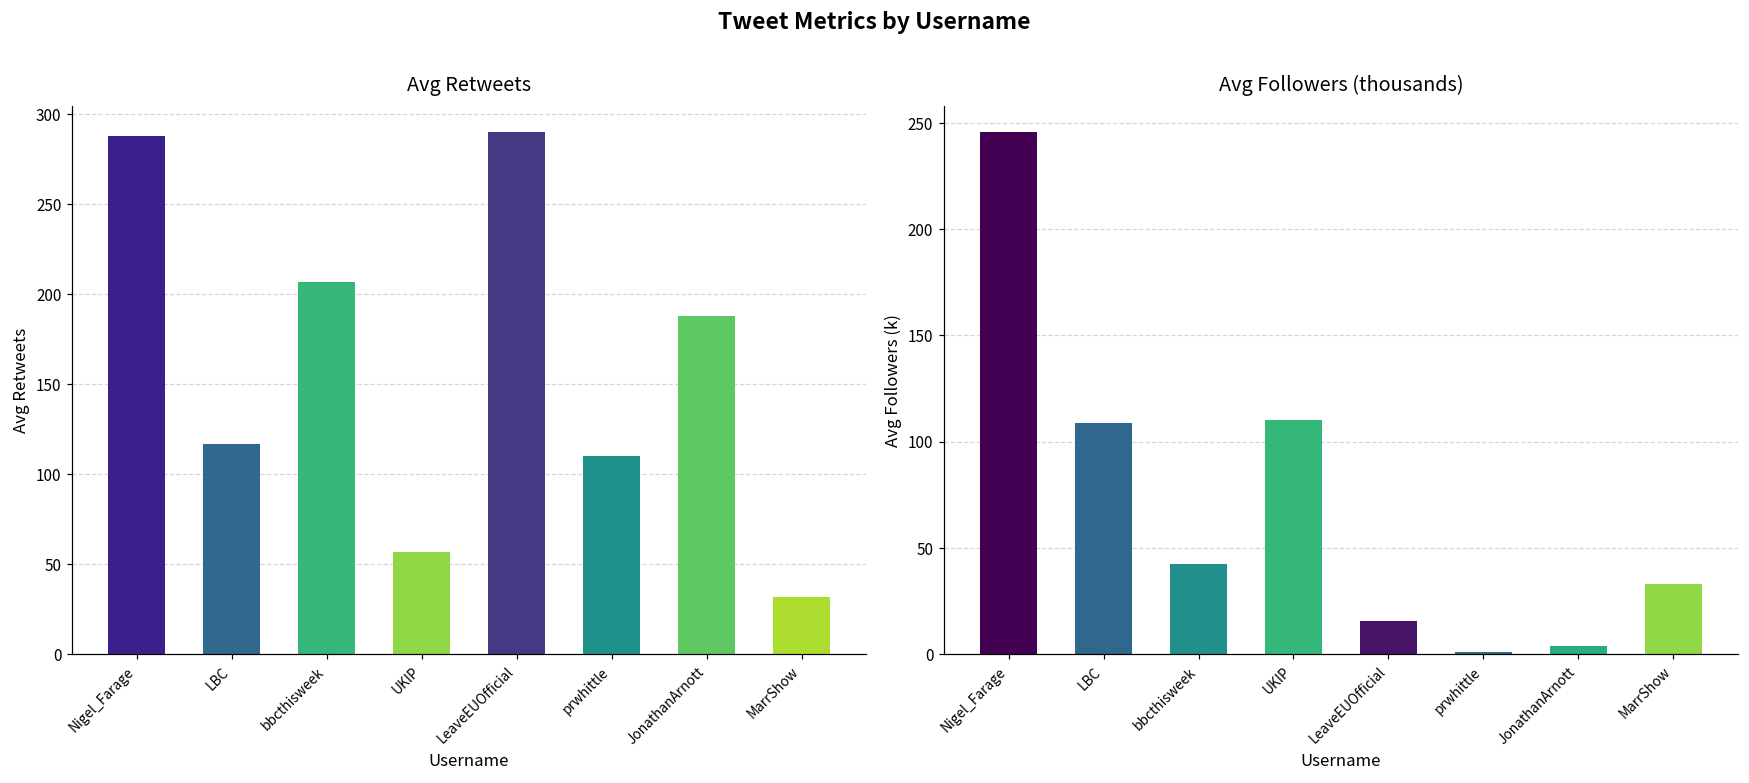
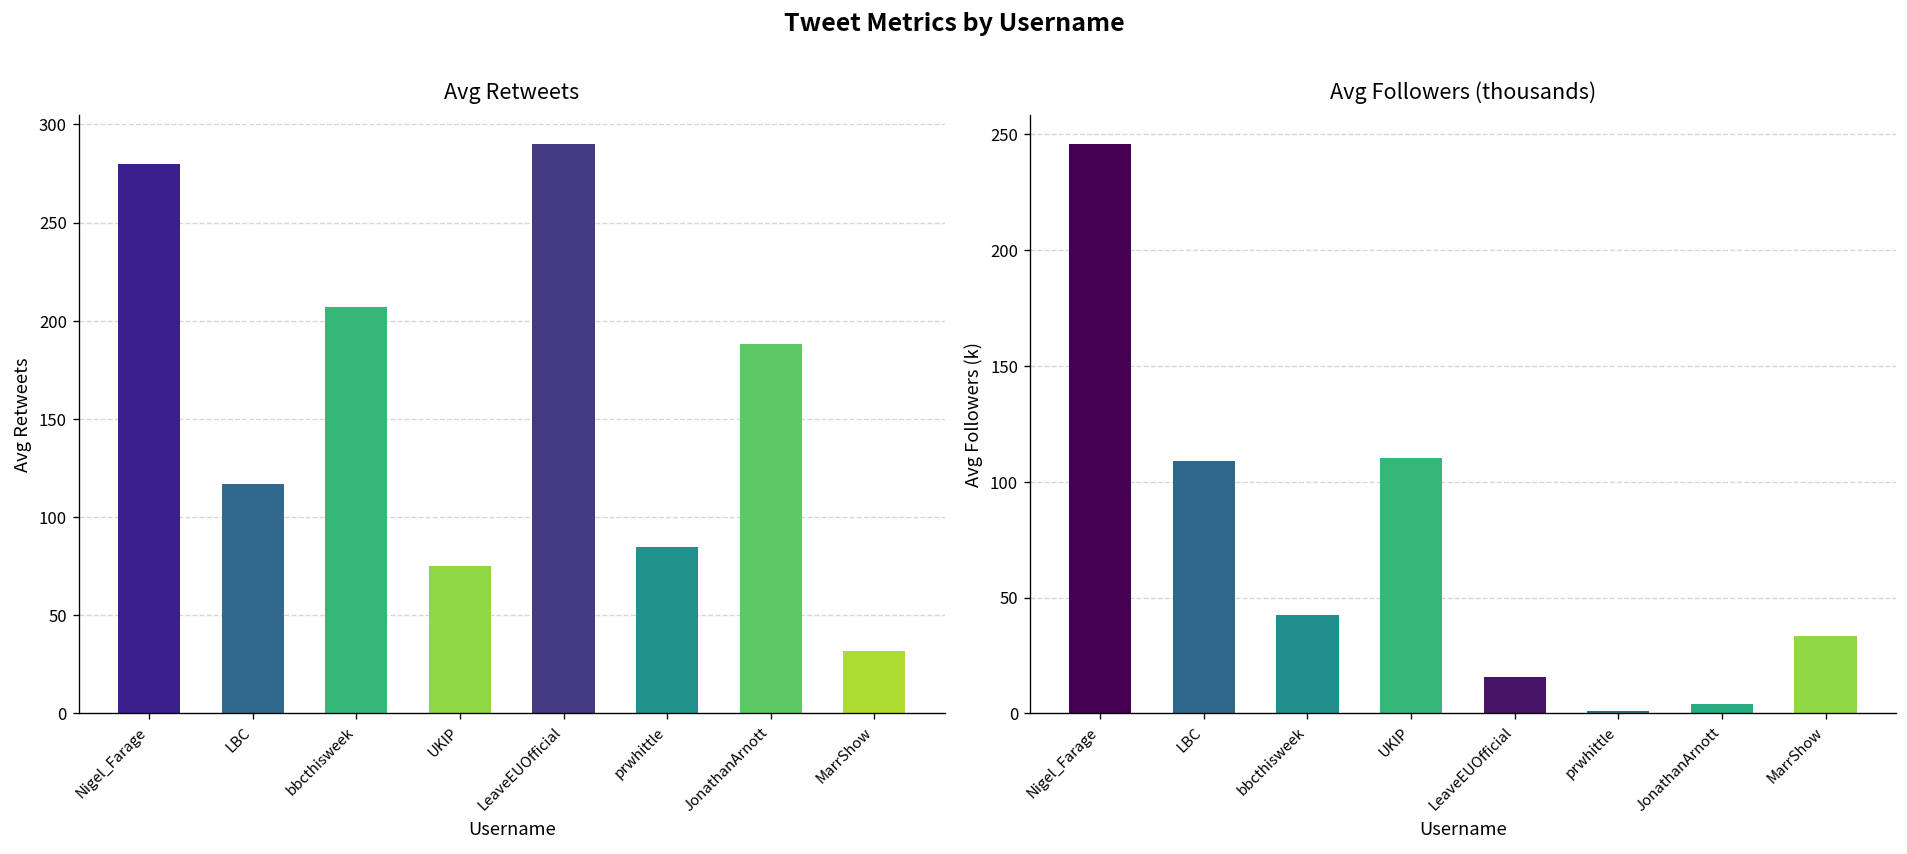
Avg Retweets, Nigel_Farage: 288 -> 280
Avg Retweets, UKIP: 57 -> 75
Avg Retweets, prwhittle: 110 -> 85
